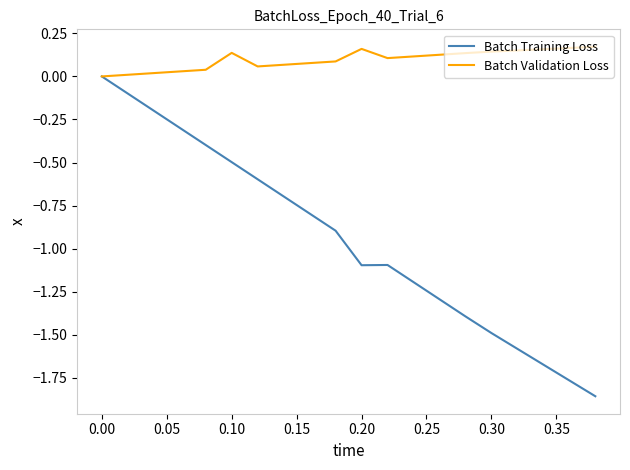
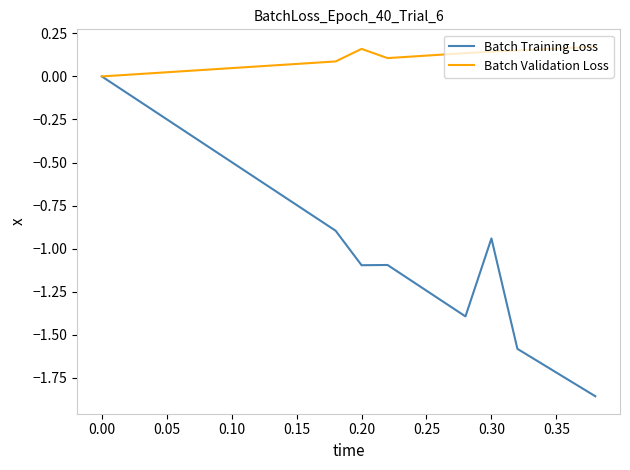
Batch Validation Loss, 0.10: 0.14 -> 0.05
Batch Training Loss, 0.30: -1.49 -> -0.94
